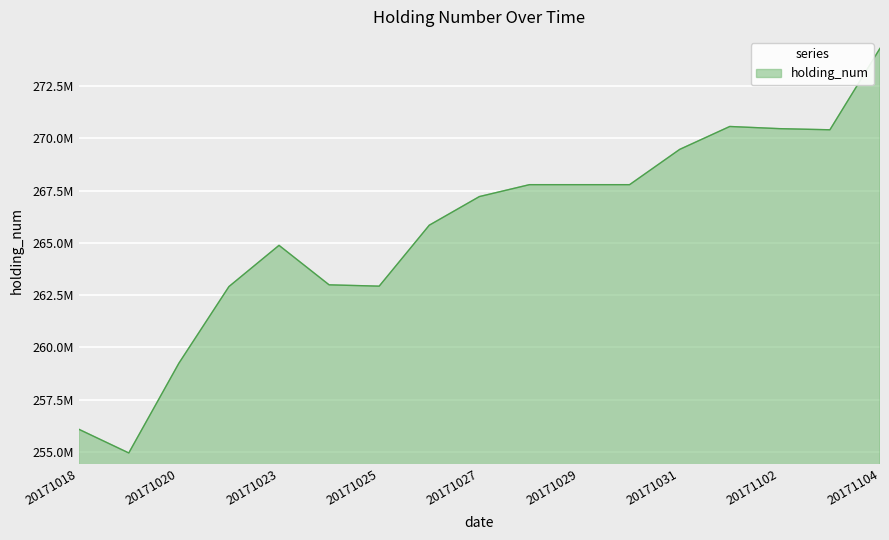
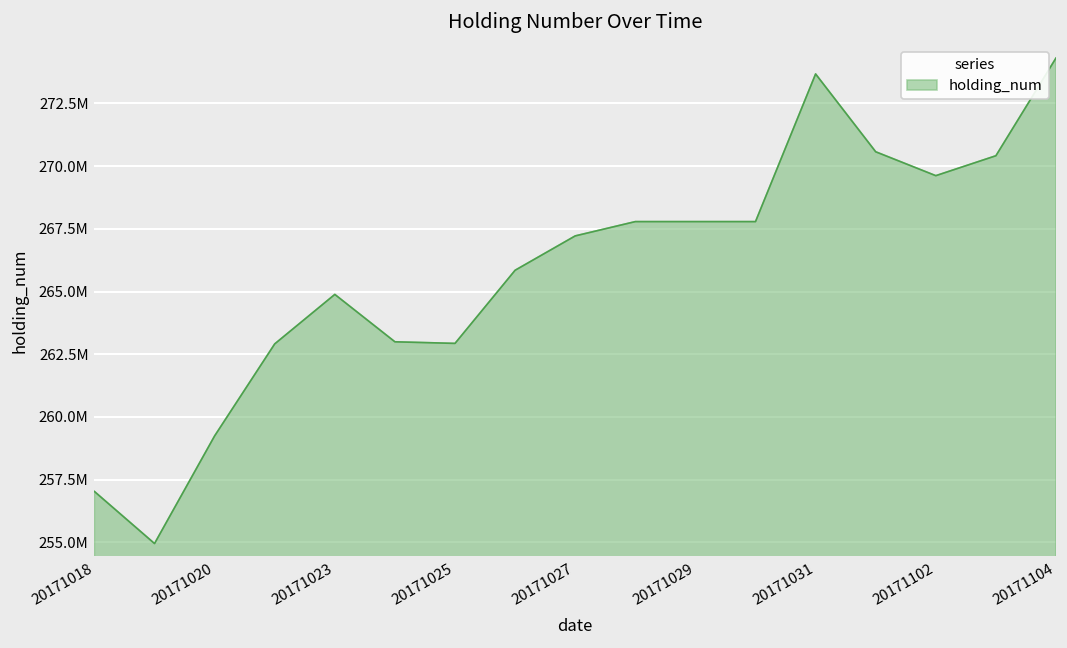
20171018: 256100000 -> 257000000
20171031: 269500000 -> 273700000
20171102: 270500000 -> 269600000
